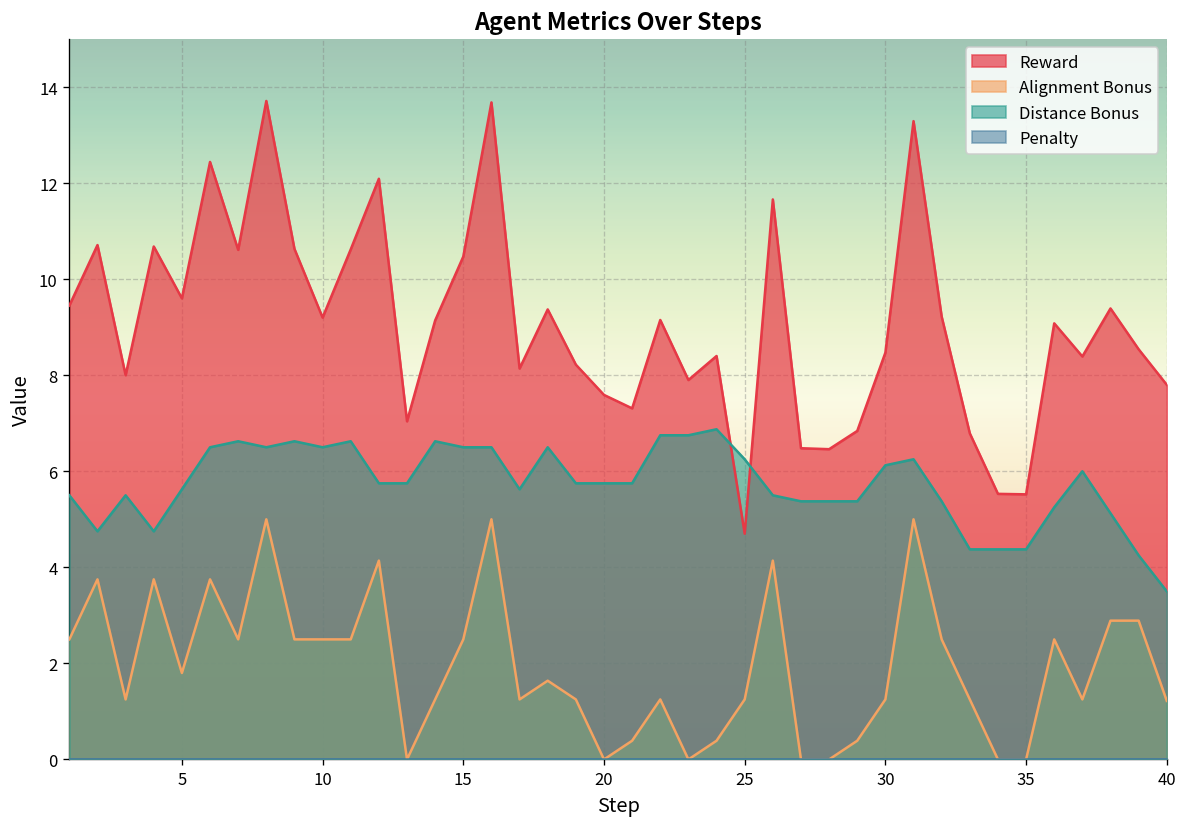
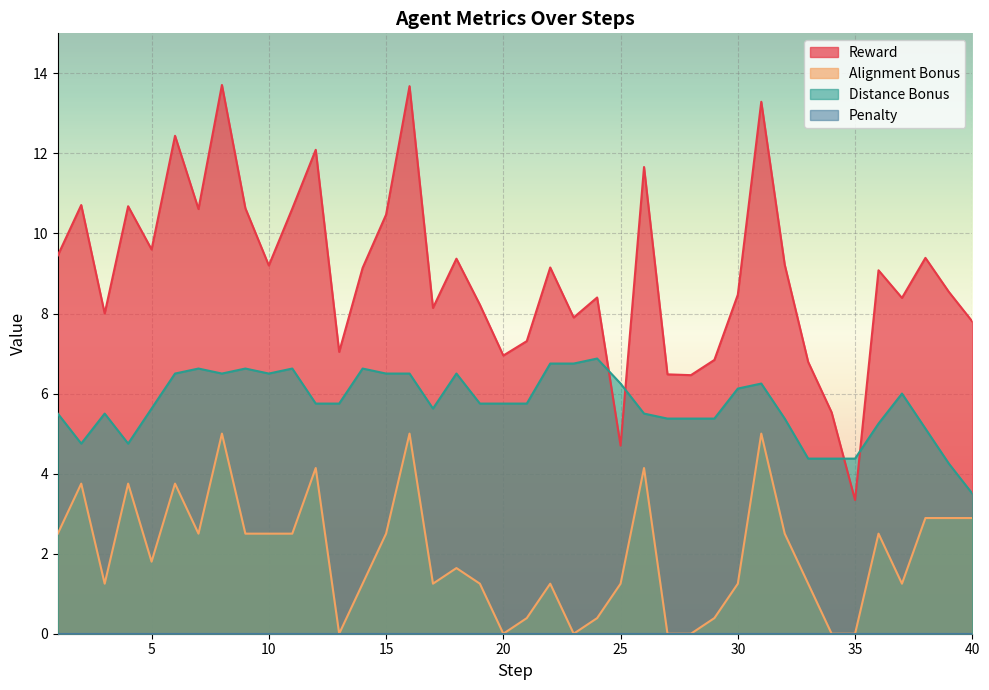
Reward, 20: 7.6 -> 7.0
Reward, 35: 5.5 -> 3.3
Alignment Bonus, 40: 1.2 -> 2.9
